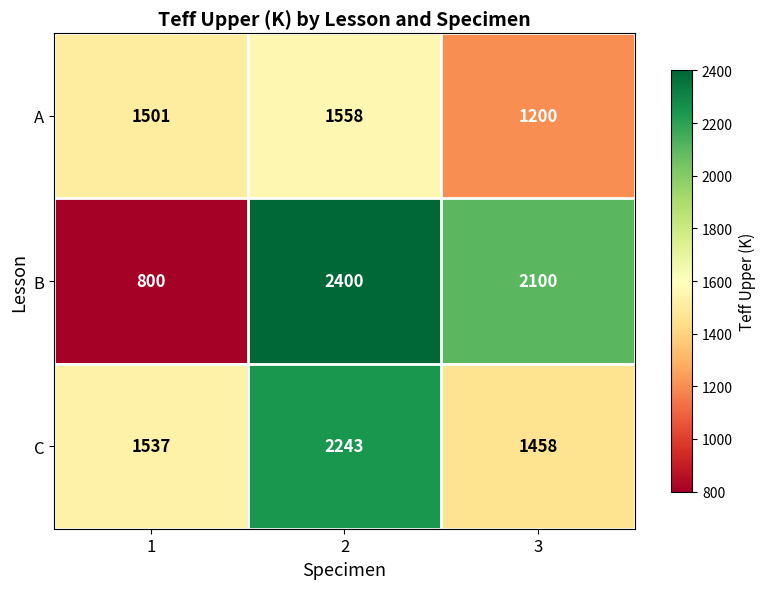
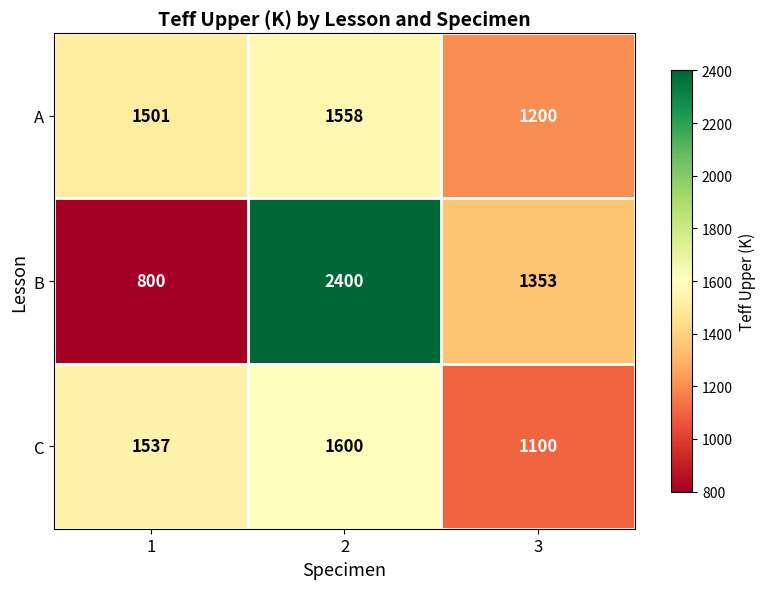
B, 3: 2100 -> 1353
C, 2: 2243 -> 1600
C, 3: 1458 -> 1100
